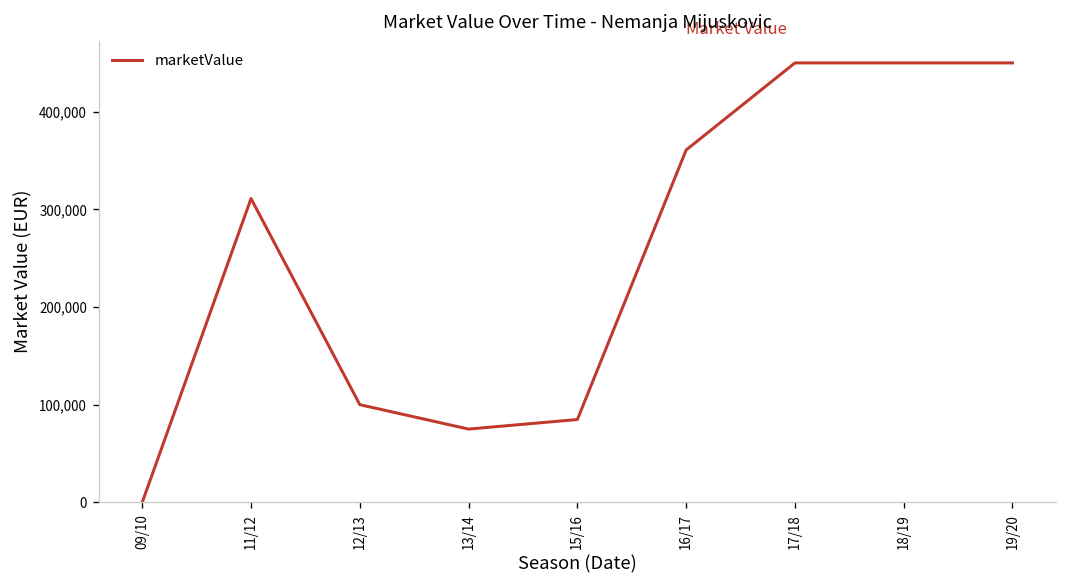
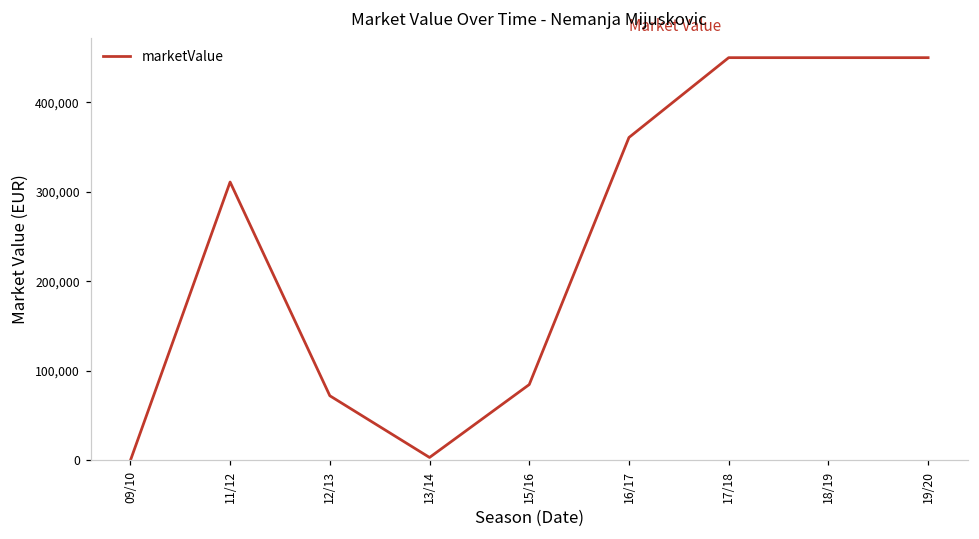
12/13: 100,000 -> 70,000
13/14: 80,000 -> 0
